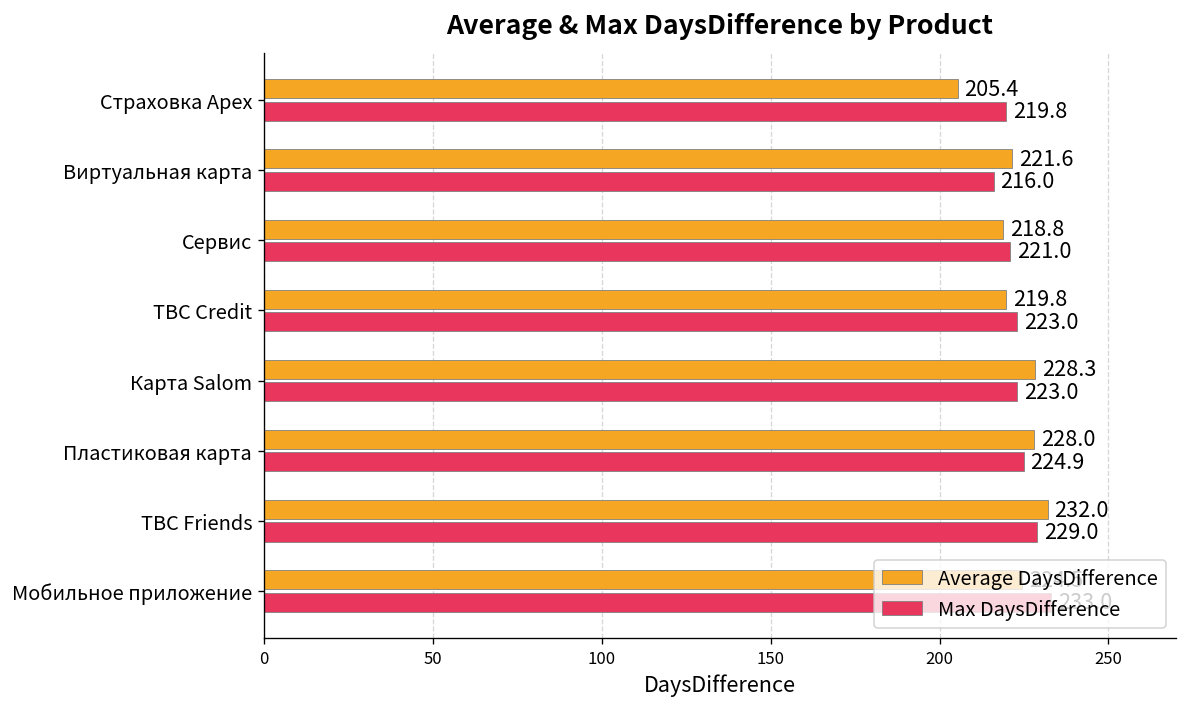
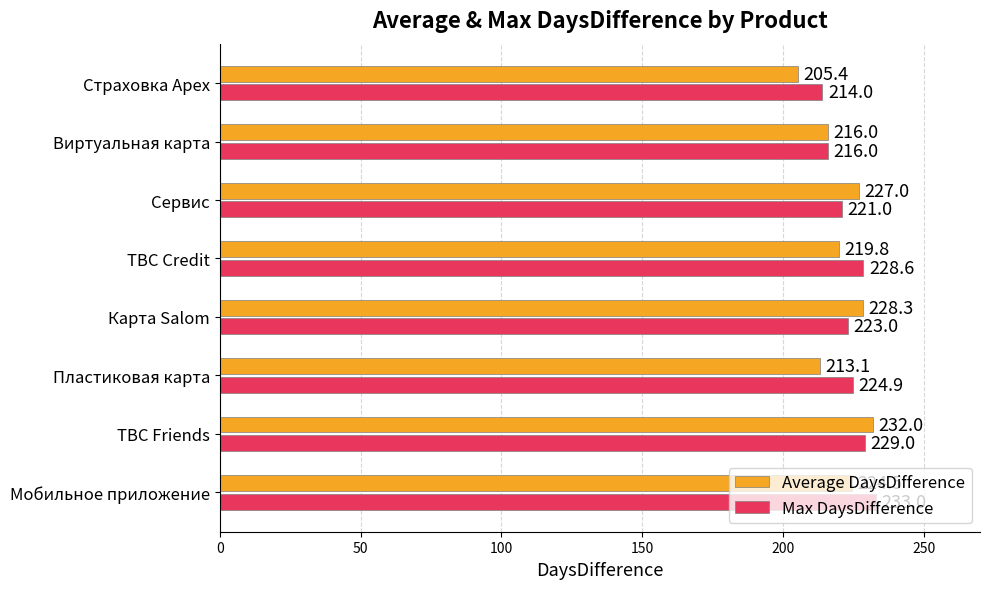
Max DaysDifference, Страховка Apex: 219.8 -> 214.0
Average DaysDifference, Виртуальная карта: 221.6 -> 216.0
Average DaysDifference, Сервис: 218.8 -> 227.0
Max DaysDifference, TBC Credit: 223.0 -> 228.6
Average DaysDifference, Пластиковая карта: 228.0 -> 213.1
